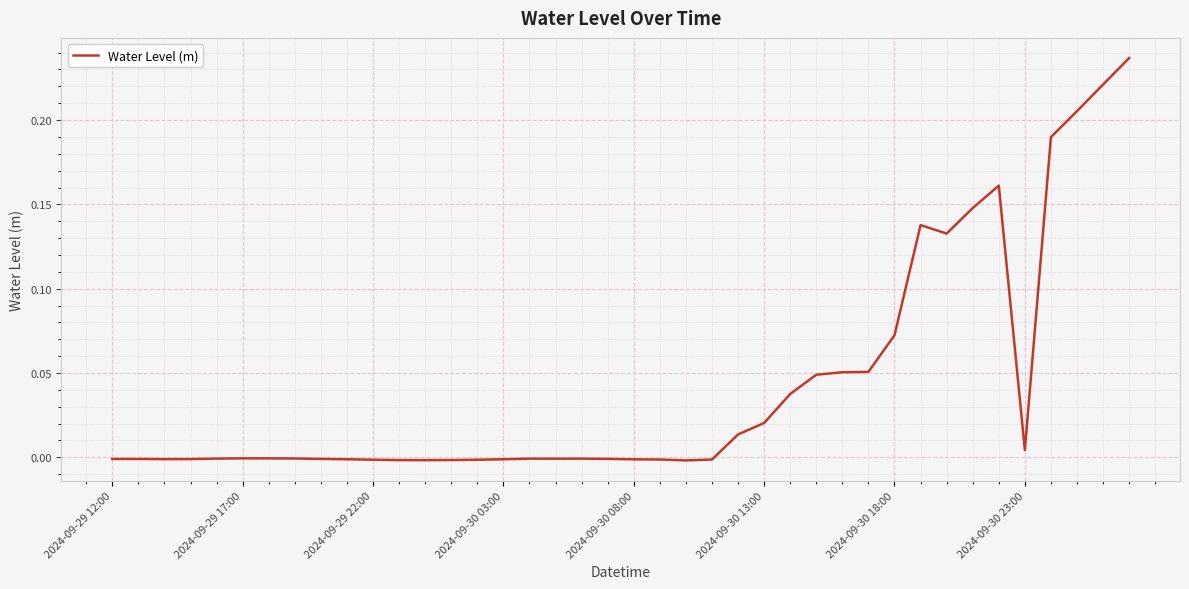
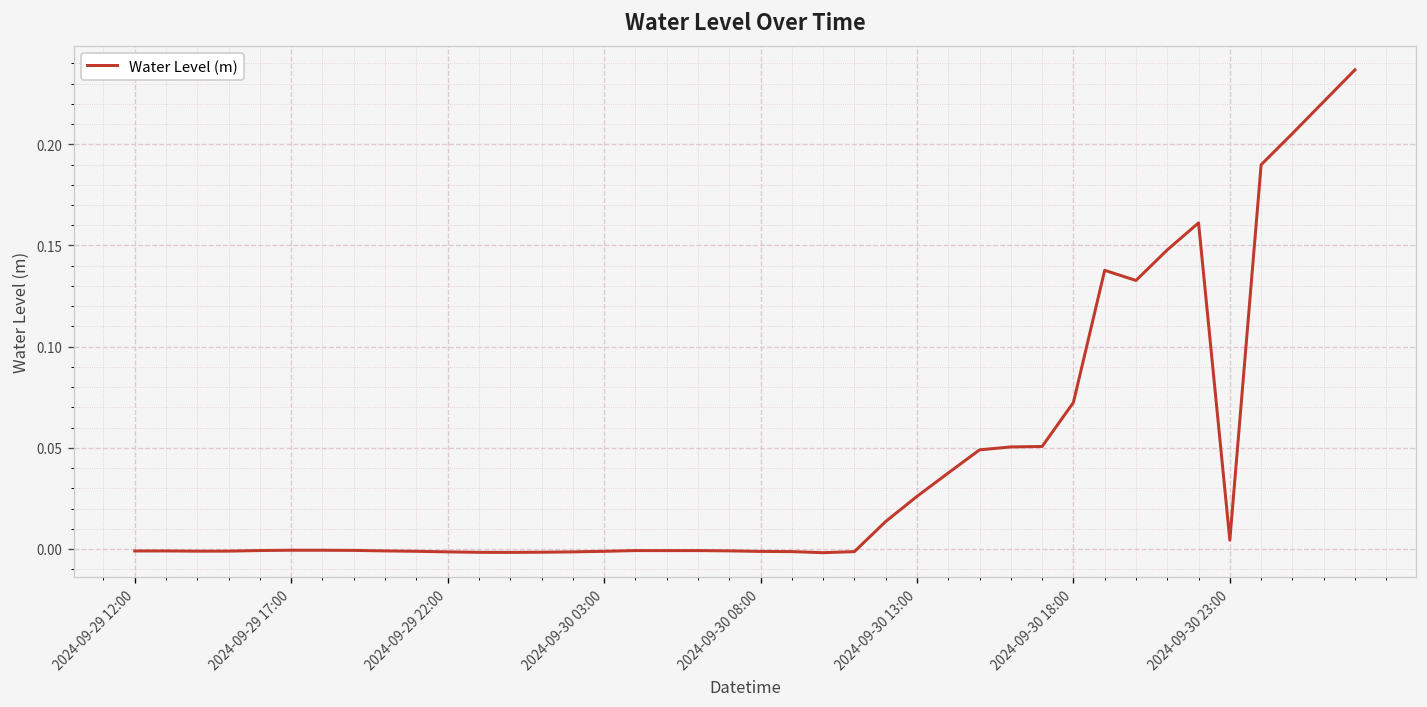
2024-09-30 13:00: 0.020 -> 0.026
